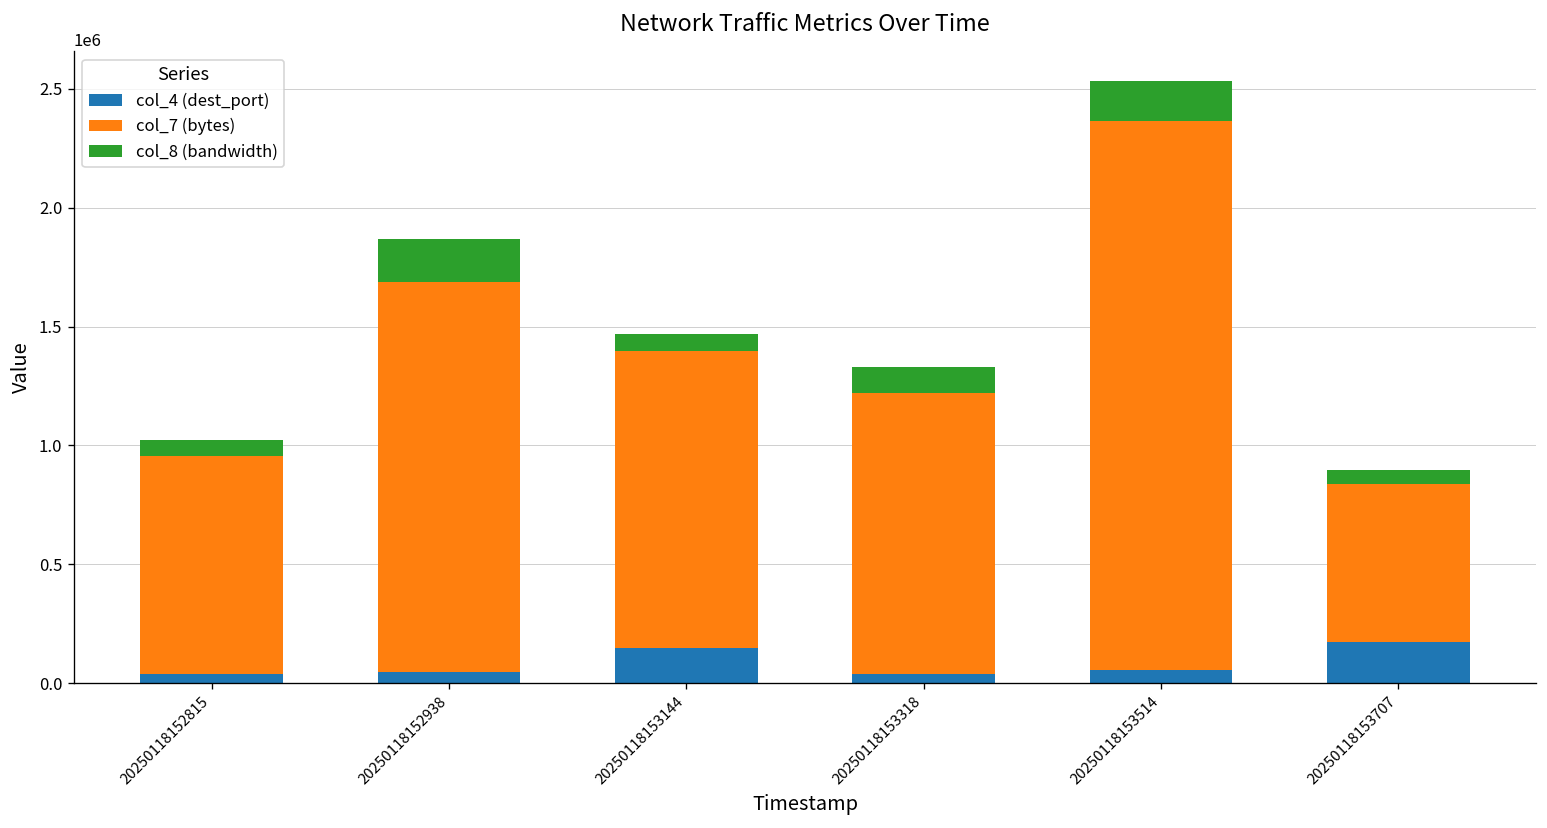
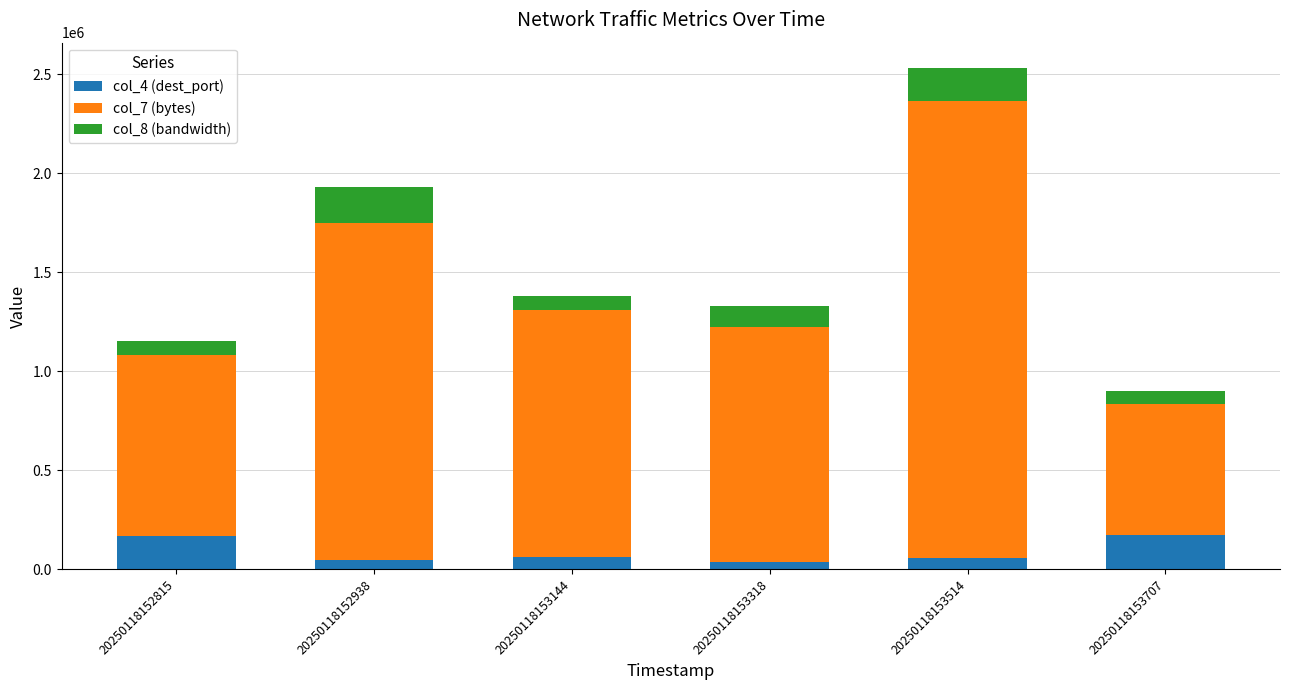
col_4 (dest_port), 20250118152815: 40000 -> 170000
col_7 (bytes), 20250118152938: 1640000 -> 1700000
col_4 (dest_port), 20250118153144: 150000 -> 60000
